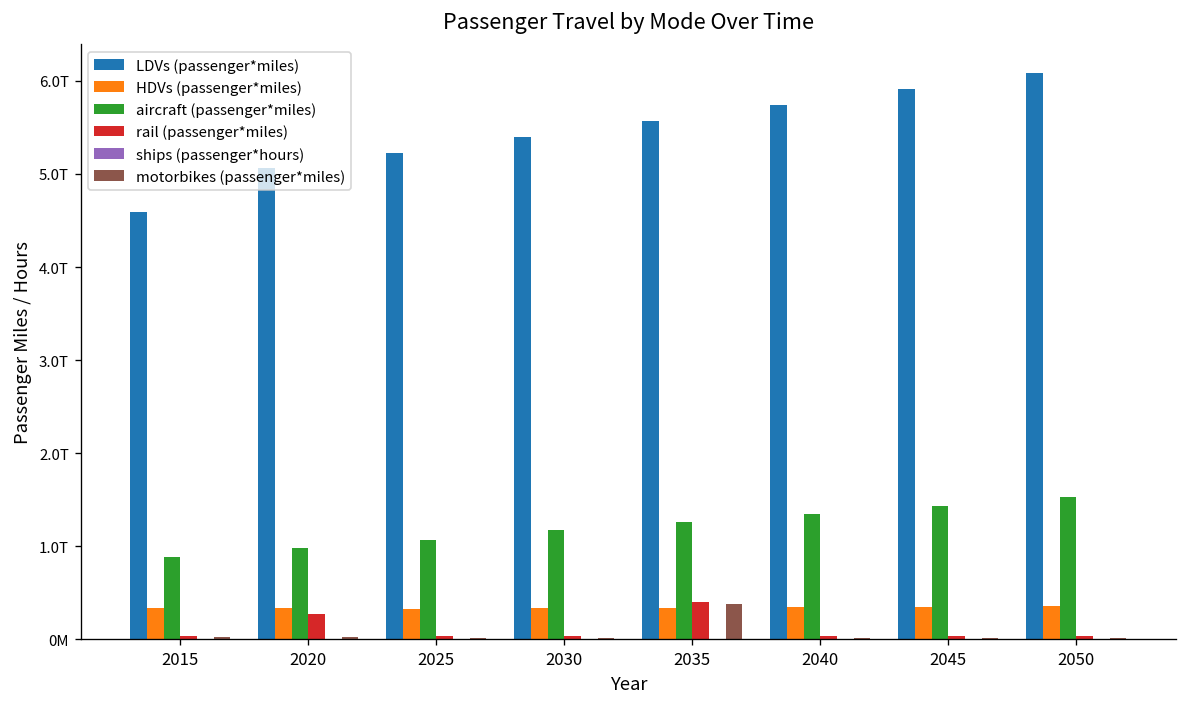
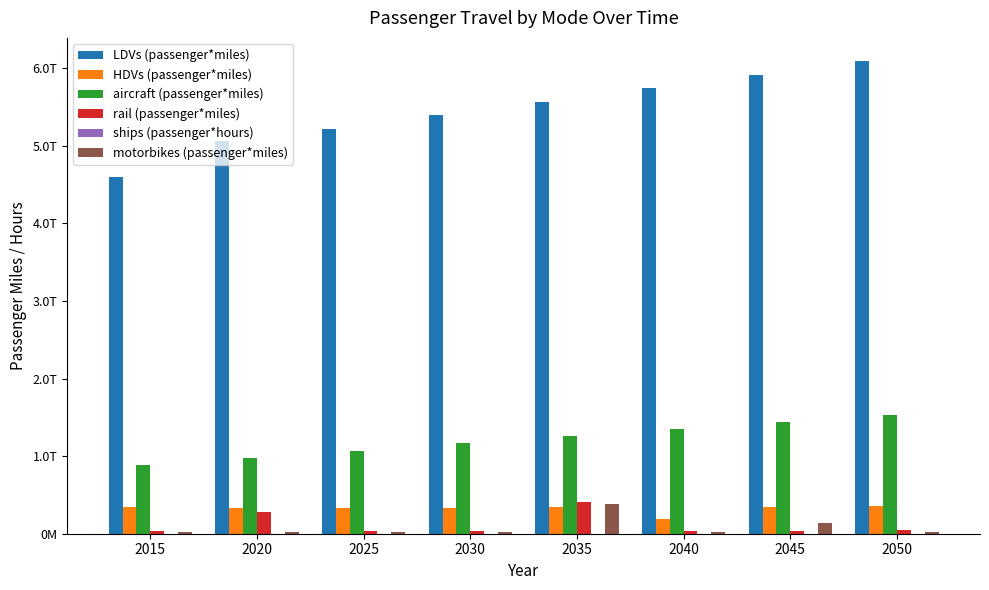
HDVs (passenger*miles), 2040: 0.3T -> 0.2T
motorbikes (passenger*miles), 2045: 0.0T -> 0.1T
